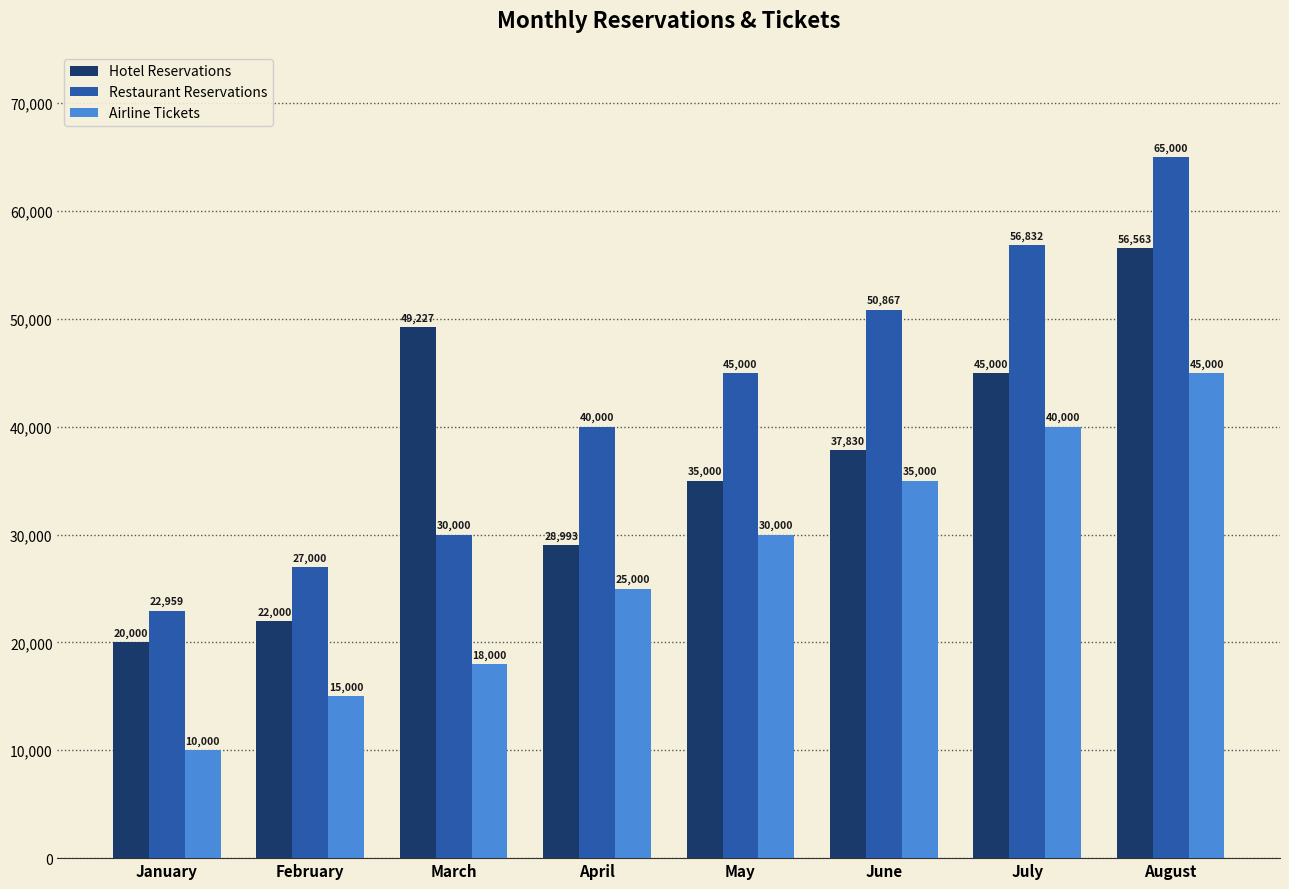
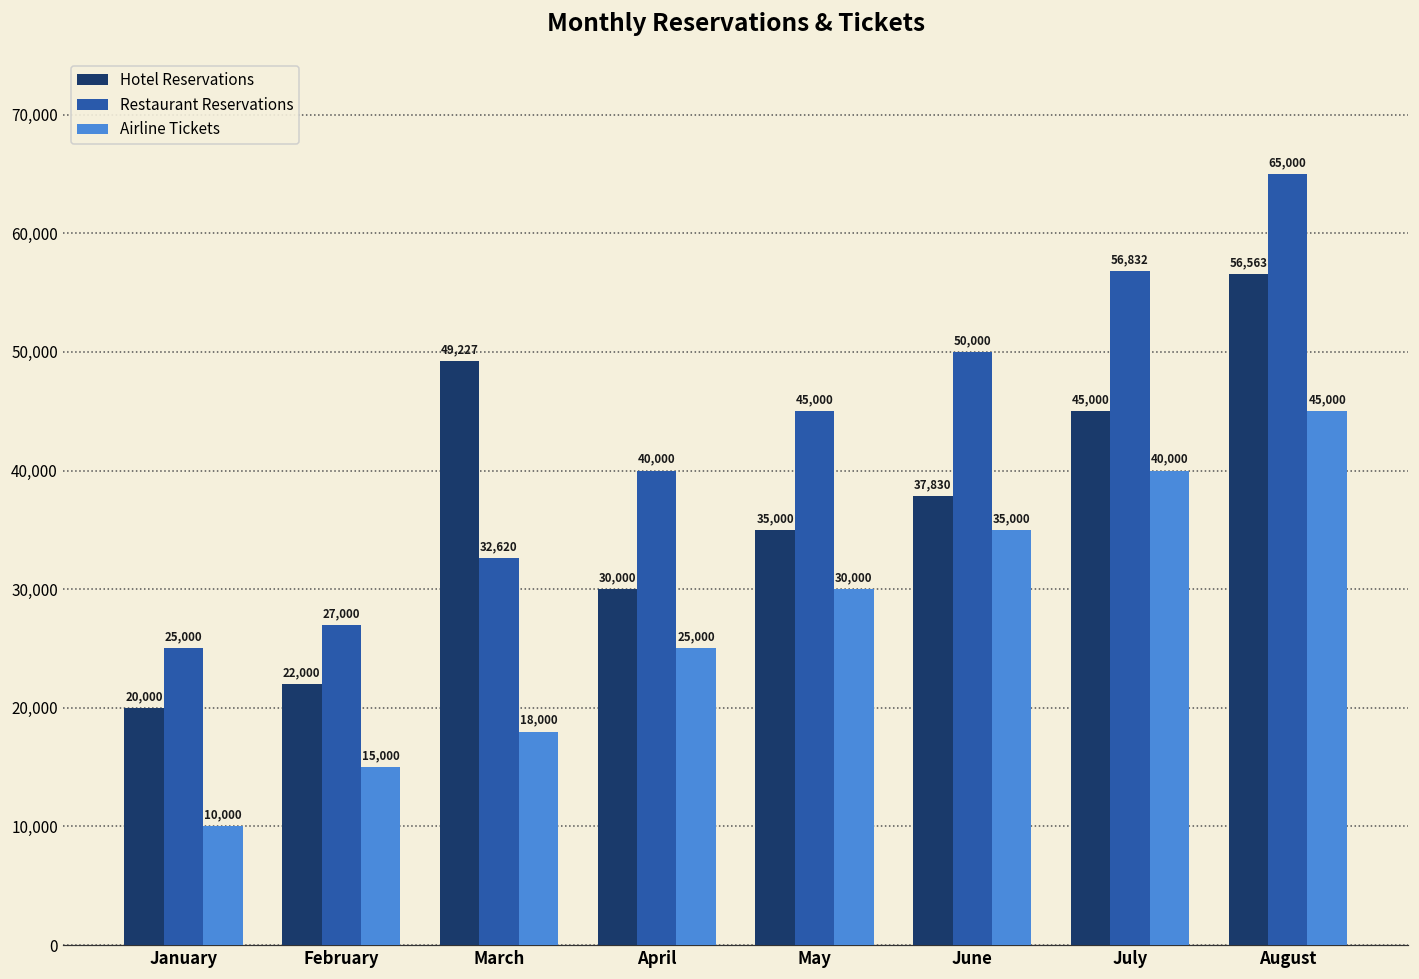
Restaurant Reservations, January: 22,959 -> 25,000
Restaurant Reservations, March: 30,000 -> 32,620
Hotel Reservations, April: 28,993 -> 30,000
Restaurant Reservations, June: 50,867 -> 50,000
